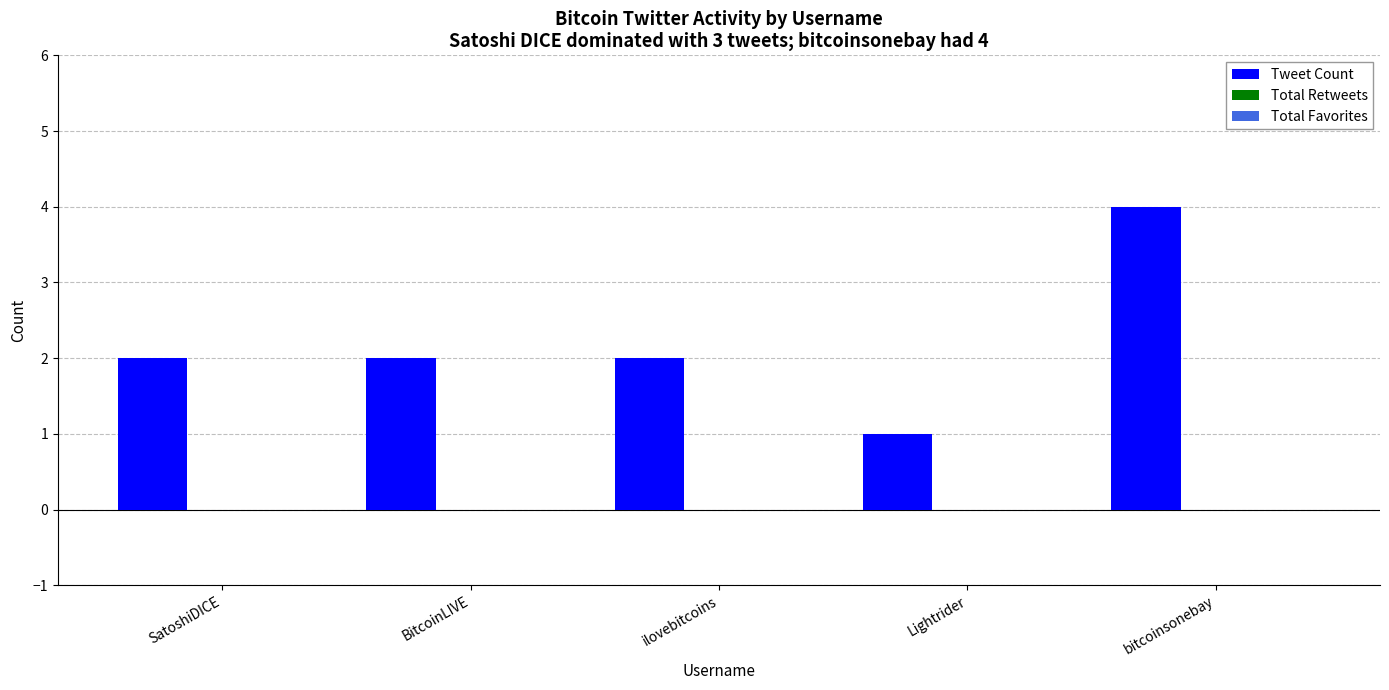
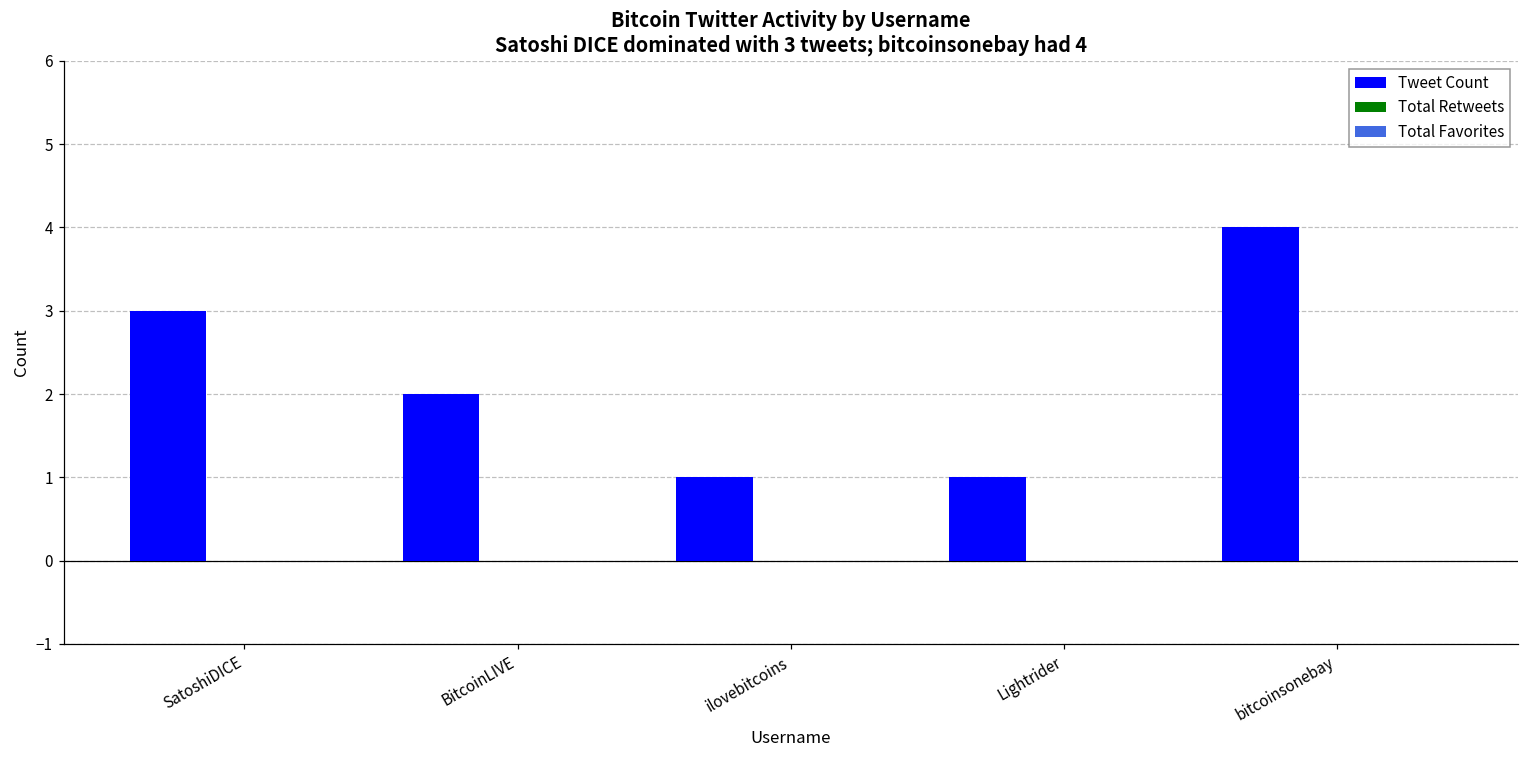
Tweet Count, SatoshiDICE: 2 -> 3
Tweet Count, ilovebitcoins: 2 -> 1
